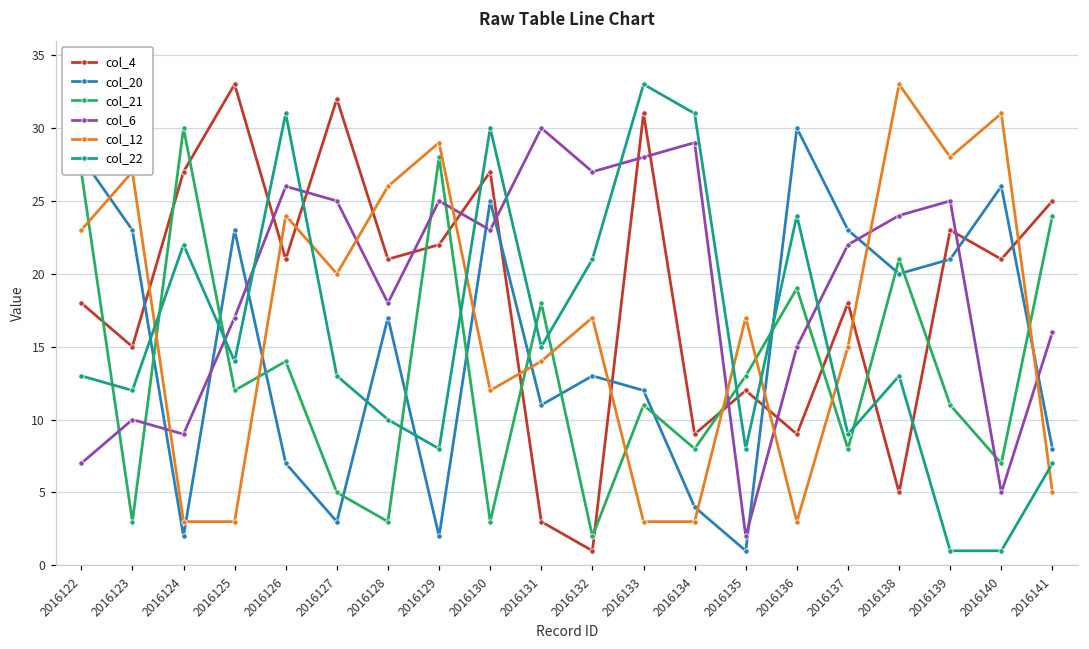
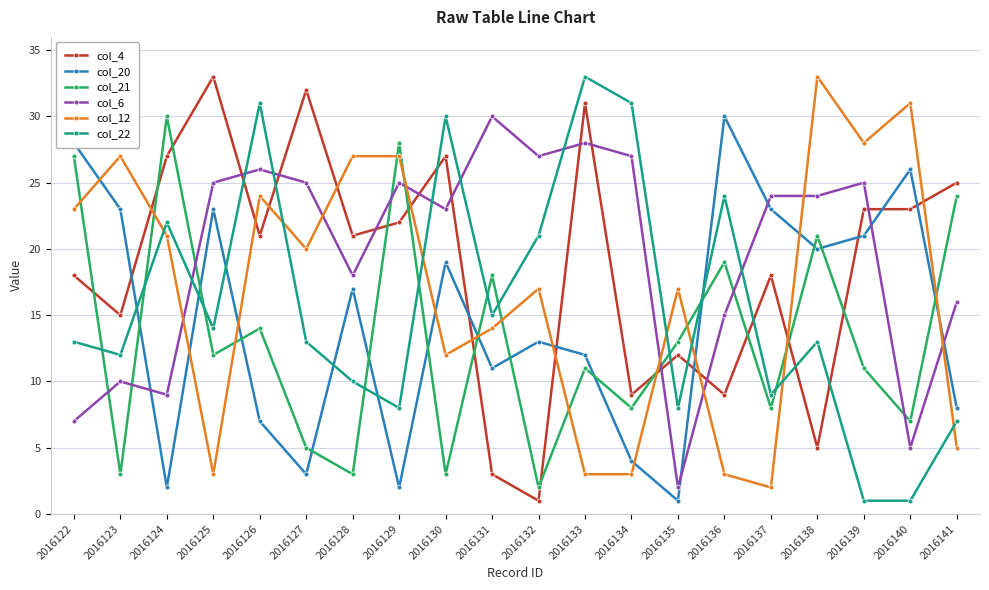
col_12, 2016124: 3 -> 21
col_6, 2016125: 17 -> 25
col_12, 2016128: 26 -> 27
col_12, 2016129: 29 -> 27
col_20, 2016130: 25 -> 19
col_6, 2016134: 29 -> 27
col_6, 2016137: 22 -> 24
col_12, 2016137: 15 -> 2
col_4, 2016140: 21 -> 23
